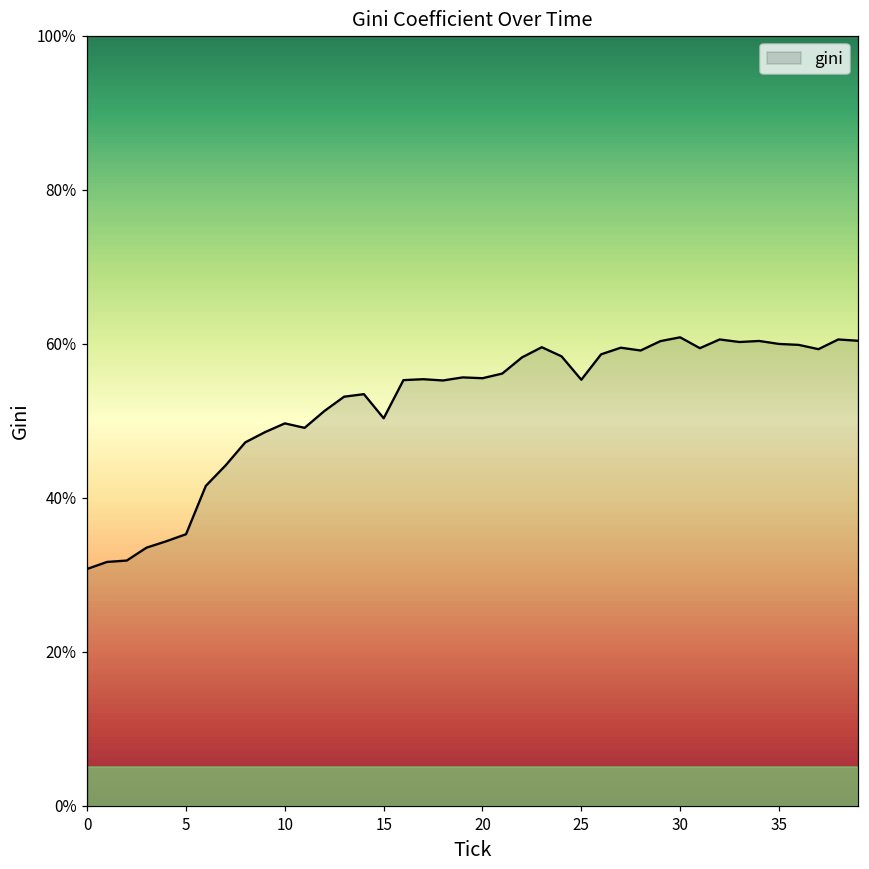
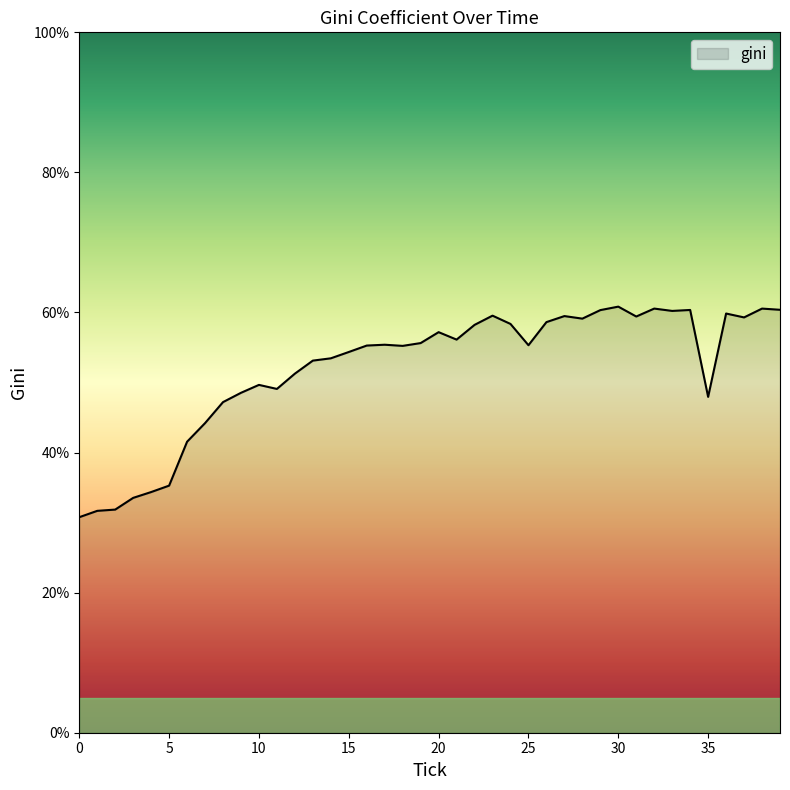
15: 50% -> 54%
20: 56% -> 57%
35: 60% -> 48%
